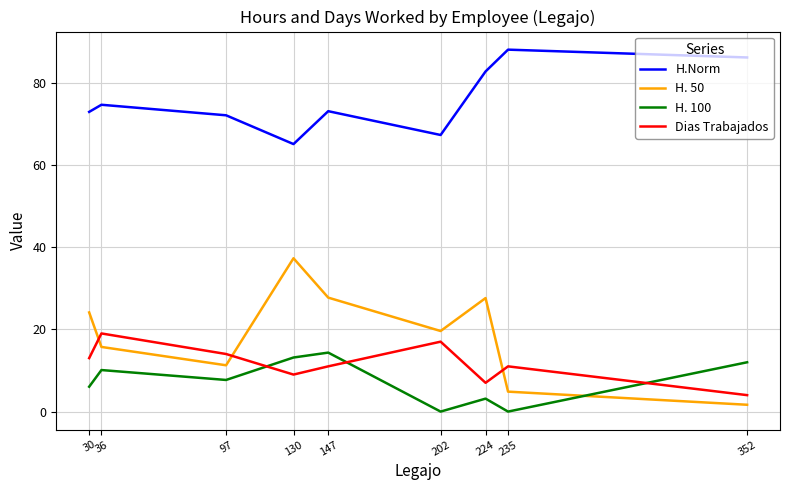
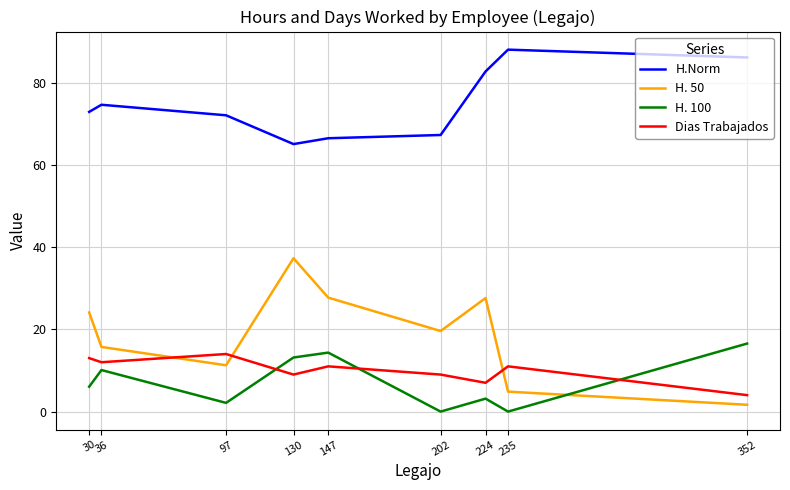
Dias Trabajados, 36: 19 -> 12
H. 100, 97: 8 -> 2
H.Norm, 147: 73 -> 66
Dias Trabajados, 202: 17 -> 9
H. 100, 352: 12 -> 17
